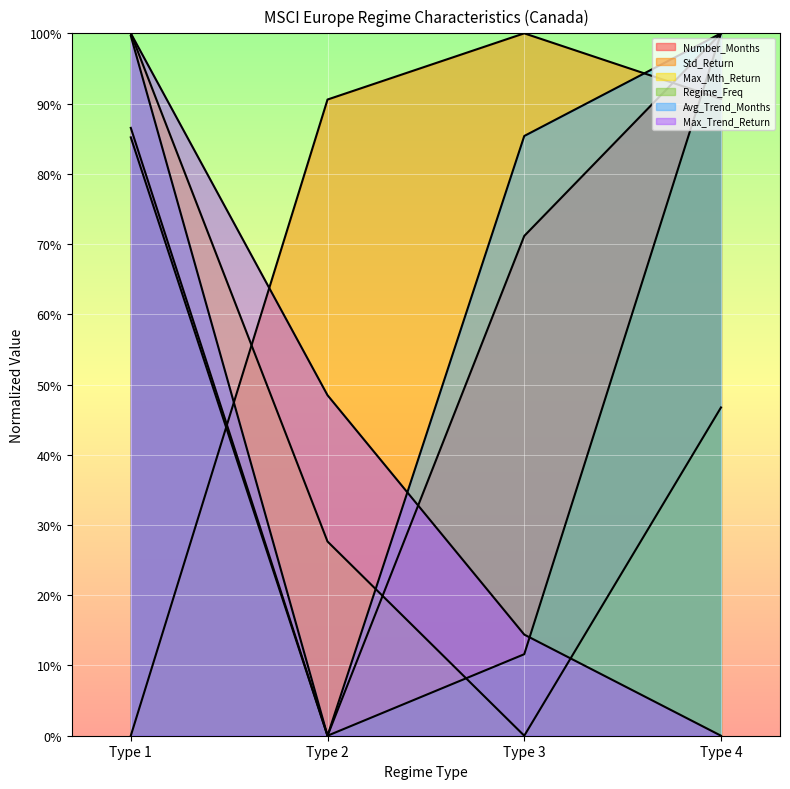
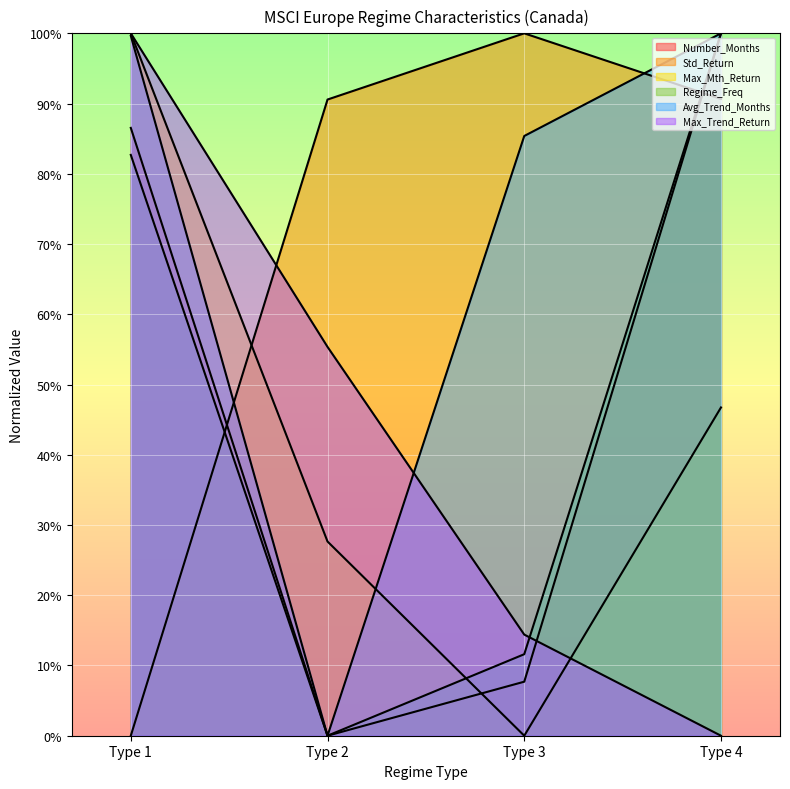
Regime_Freq, Type 1: 85% -> 83%
Max_Trend_Return, Type 2: 48% -> 55%
Number_Months, Type 3: 71% -> 8%
